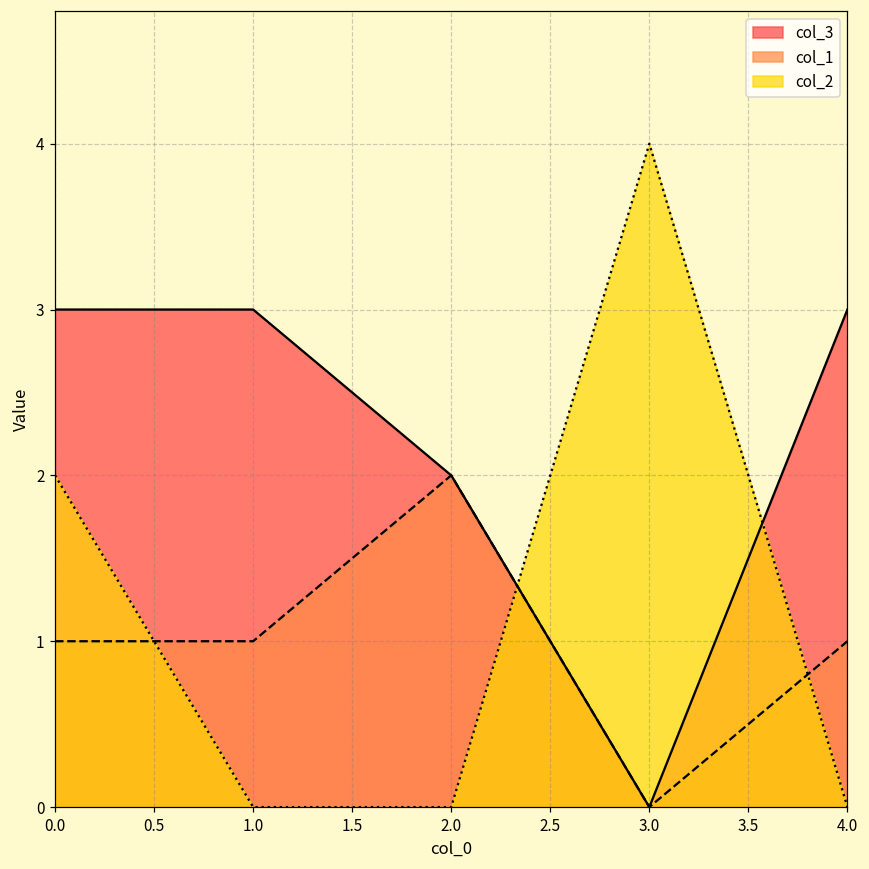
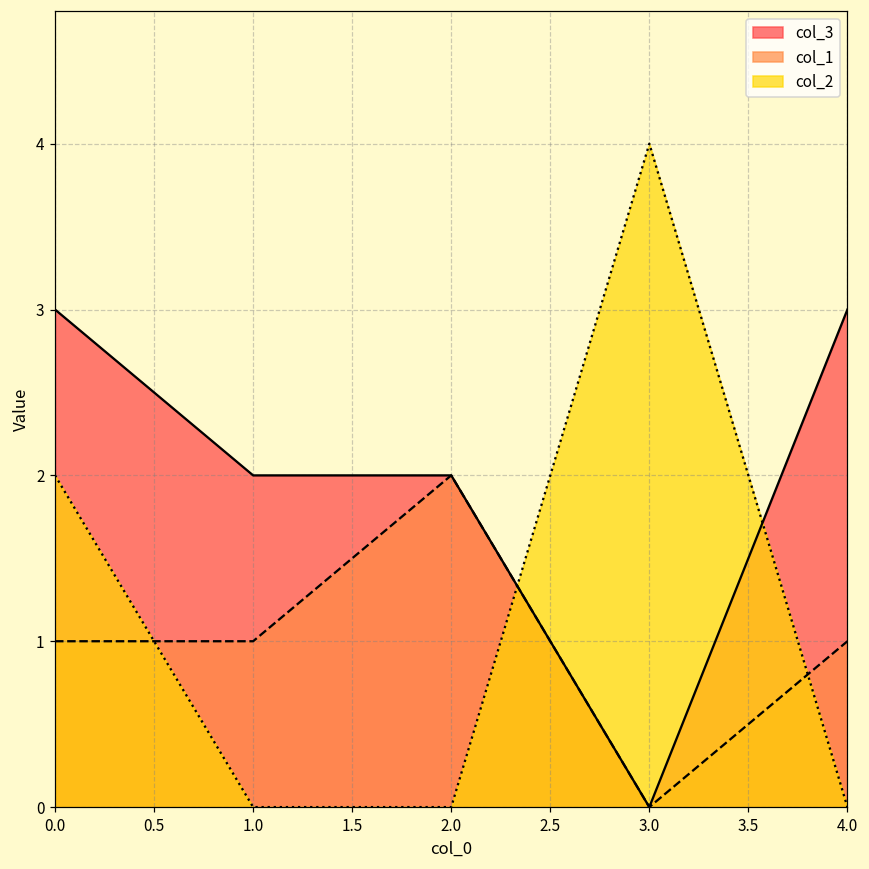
col_3, 1.0: 3 -> 2
